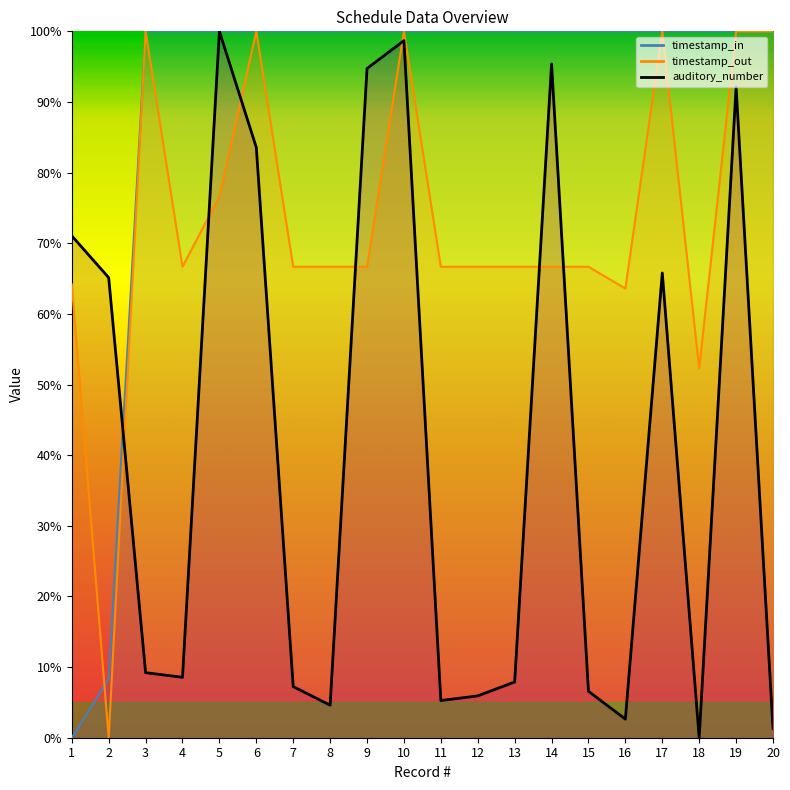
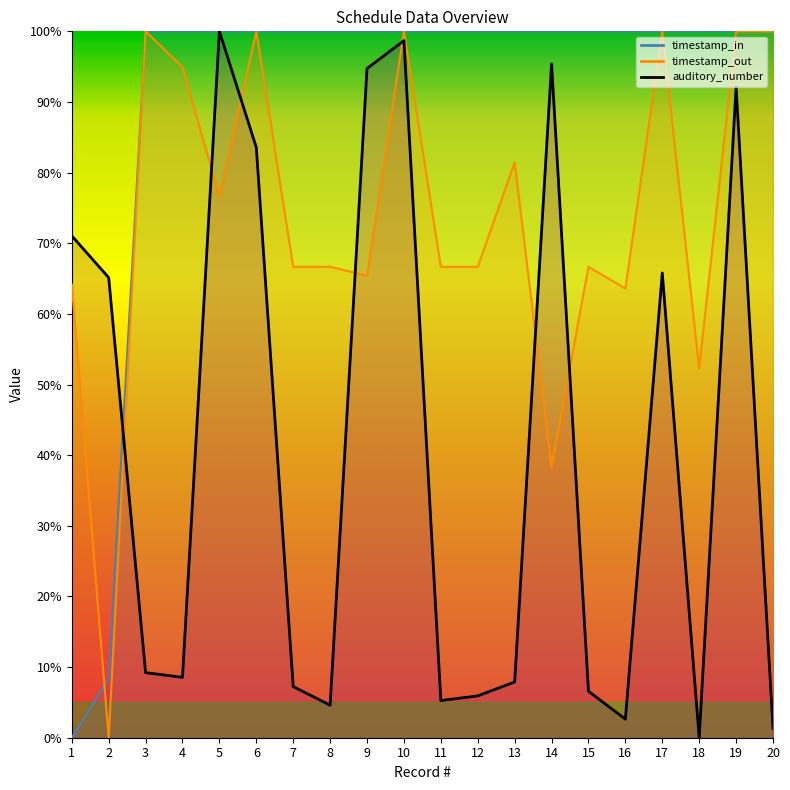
timestamp_out, 4: 67% -> 95%
timestamp_out, 9: 67% -> 65%
timestamp_out, 13: 67% -> 81%
timestamp_out, 14: 67% -> 38%
